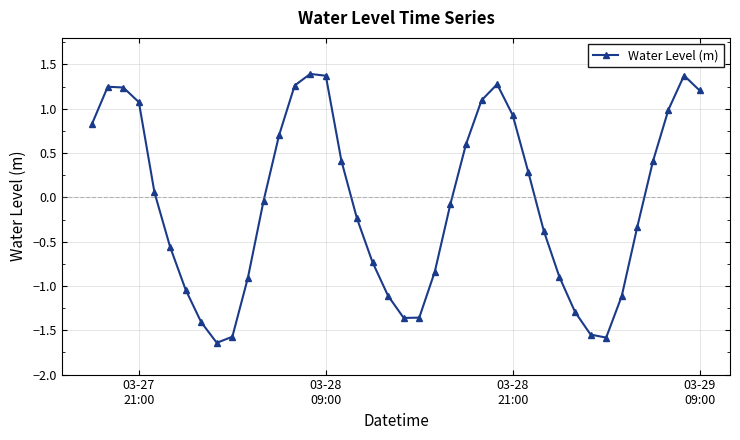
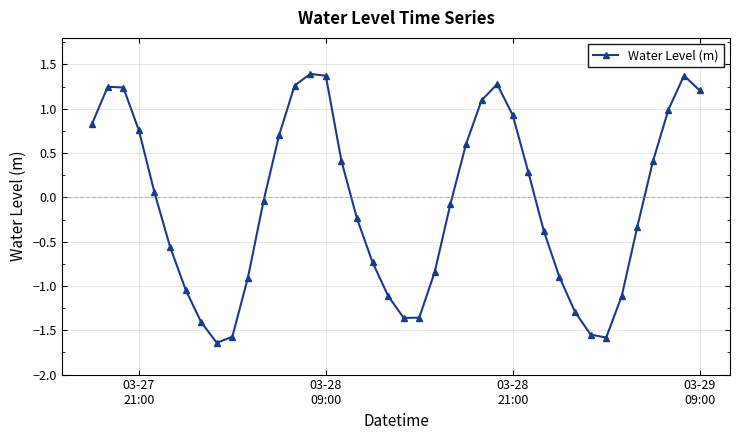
03-27 21:00: 1.1 -> 0.8
